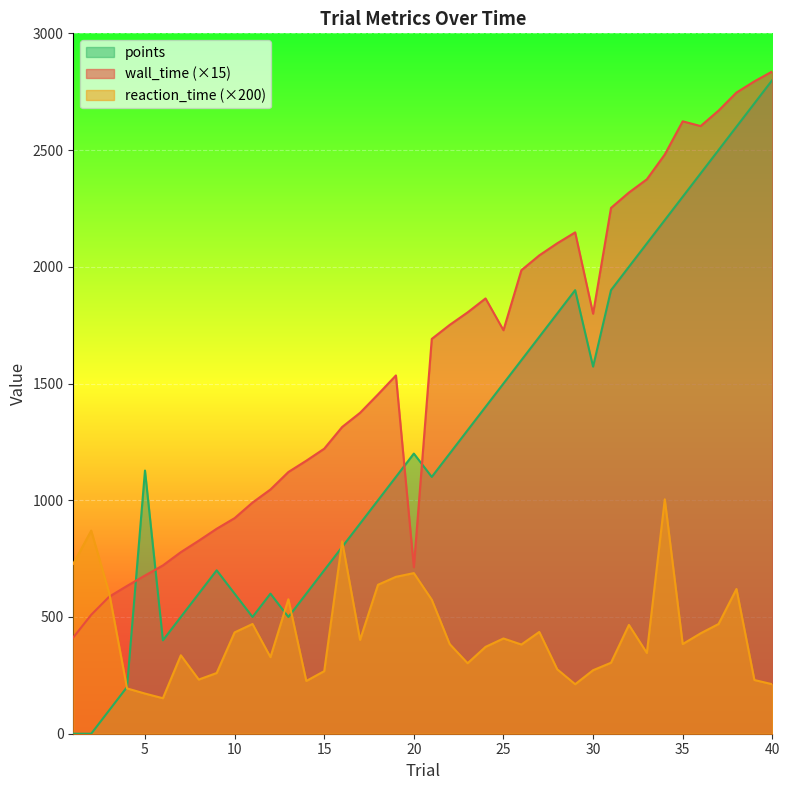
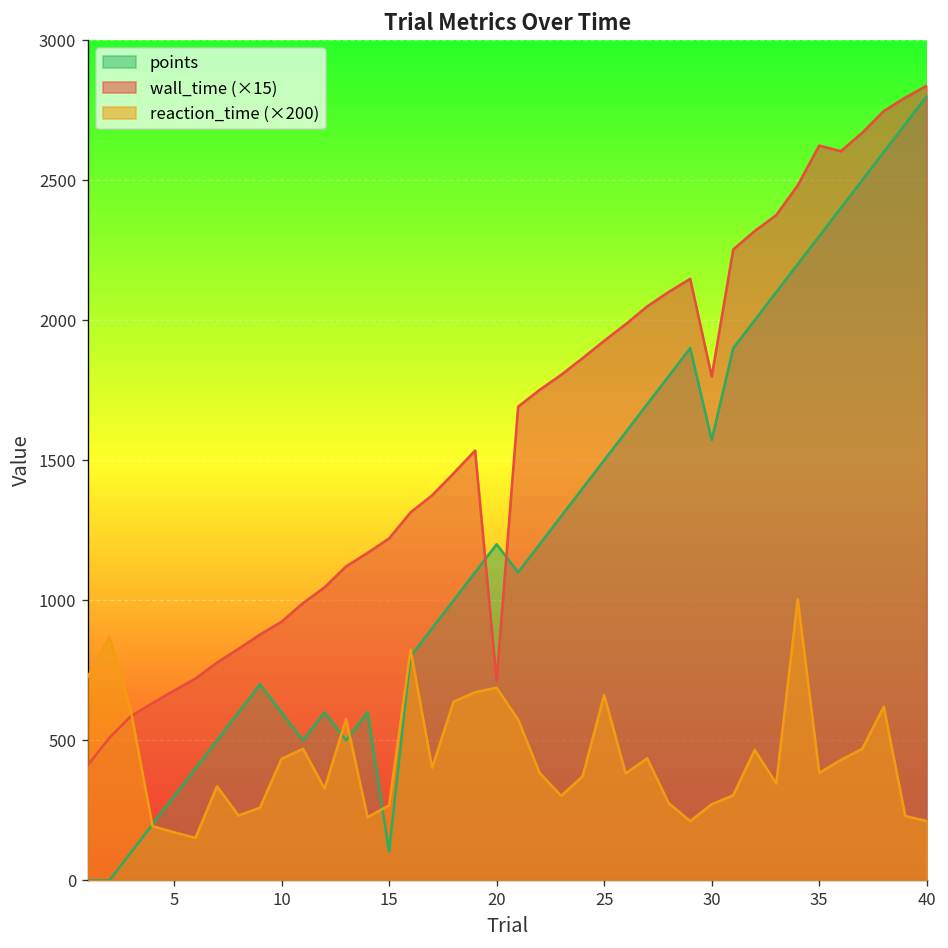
points, 5: 1130 -> 300
points, 15: 700 -> 100
wall_time (×15), 25: 1730 -> 1930
reaction_time (×200), 25: 410 -> 660
